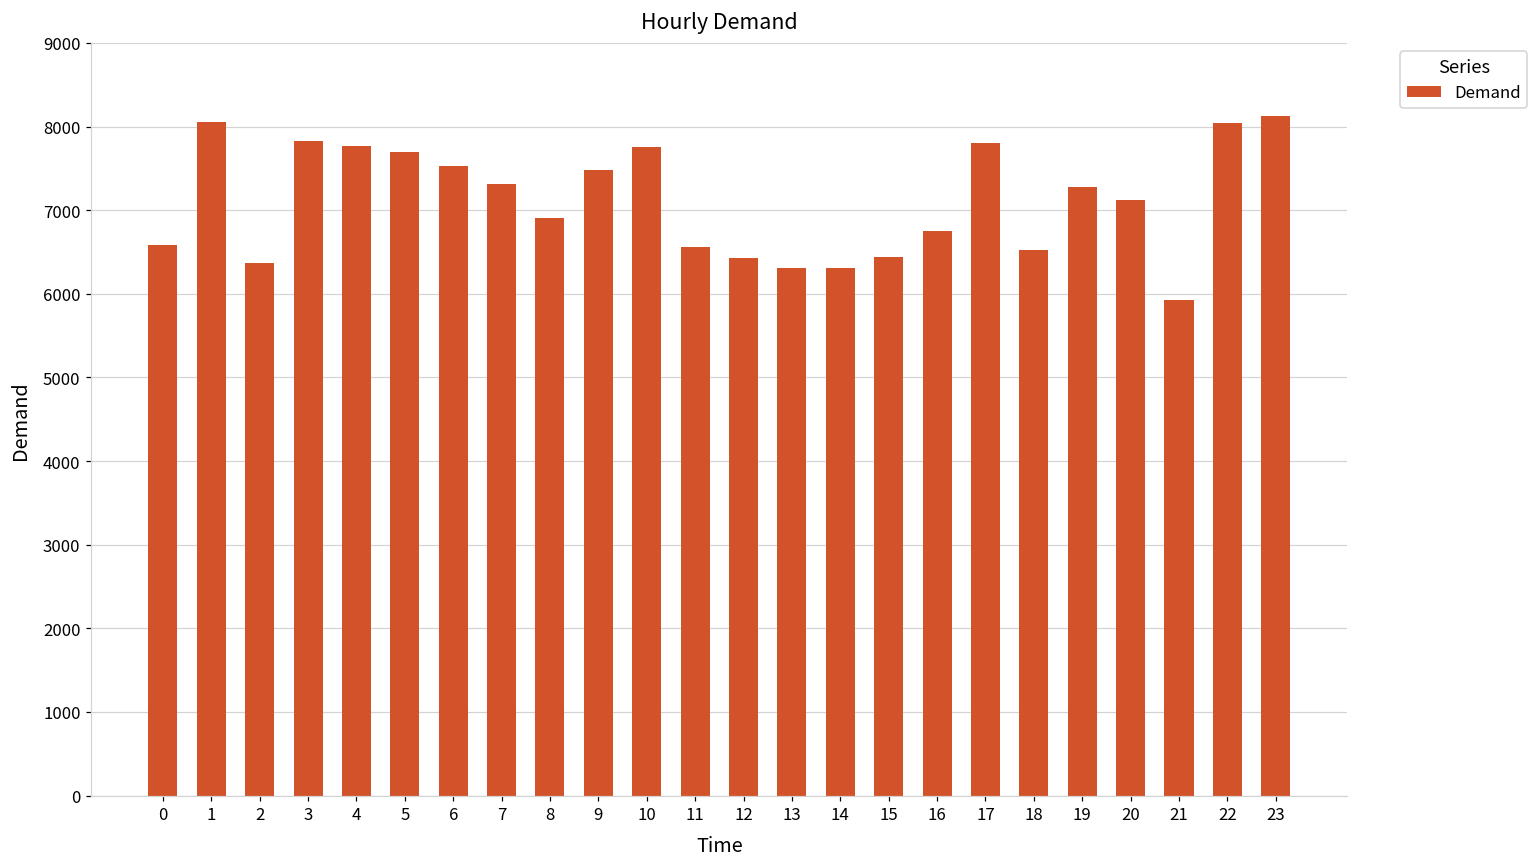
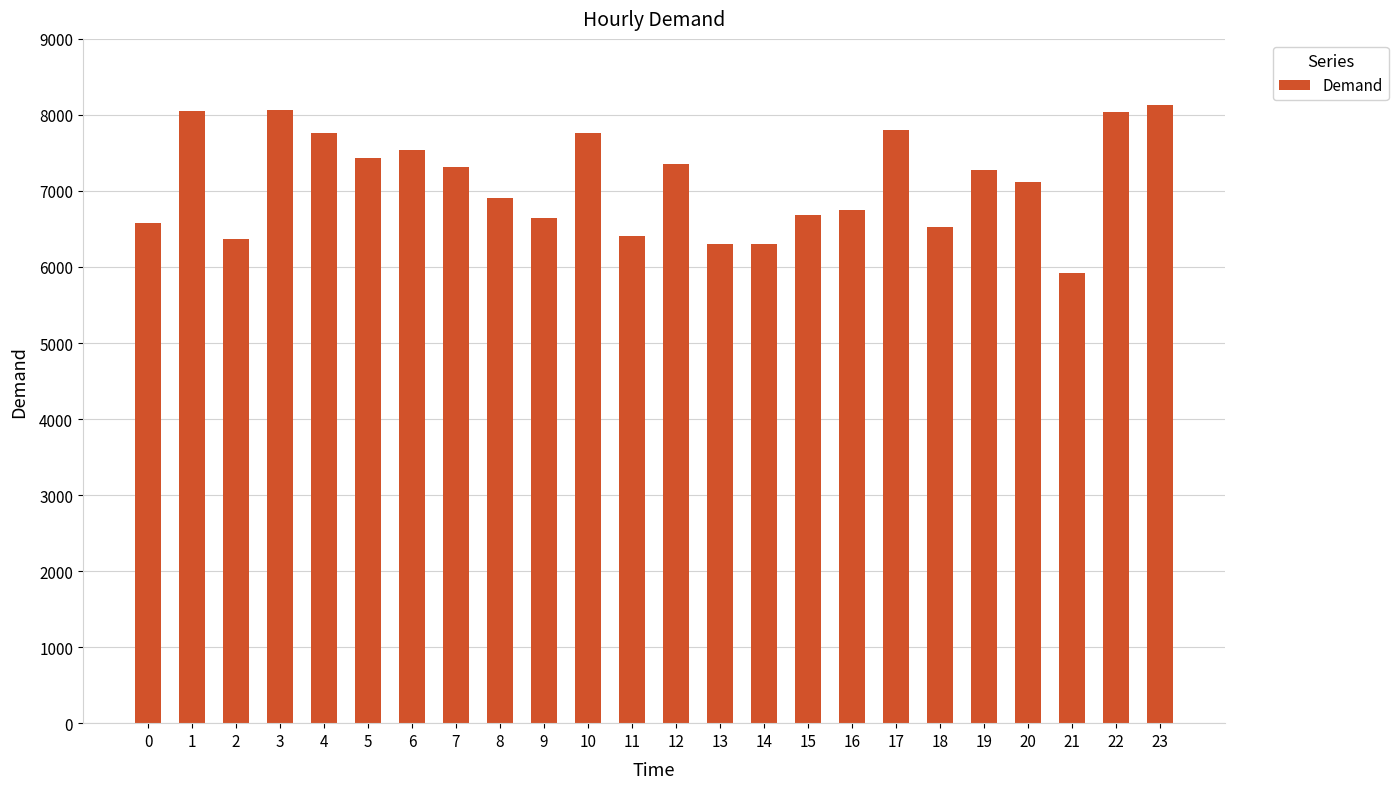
3: 7800 -> 8100
5: 7700 -> 7400
9: 7500 -> 6600
11: 6600 -> 6400
12: 6400 -> 7300
15: 6400 -> 6700
